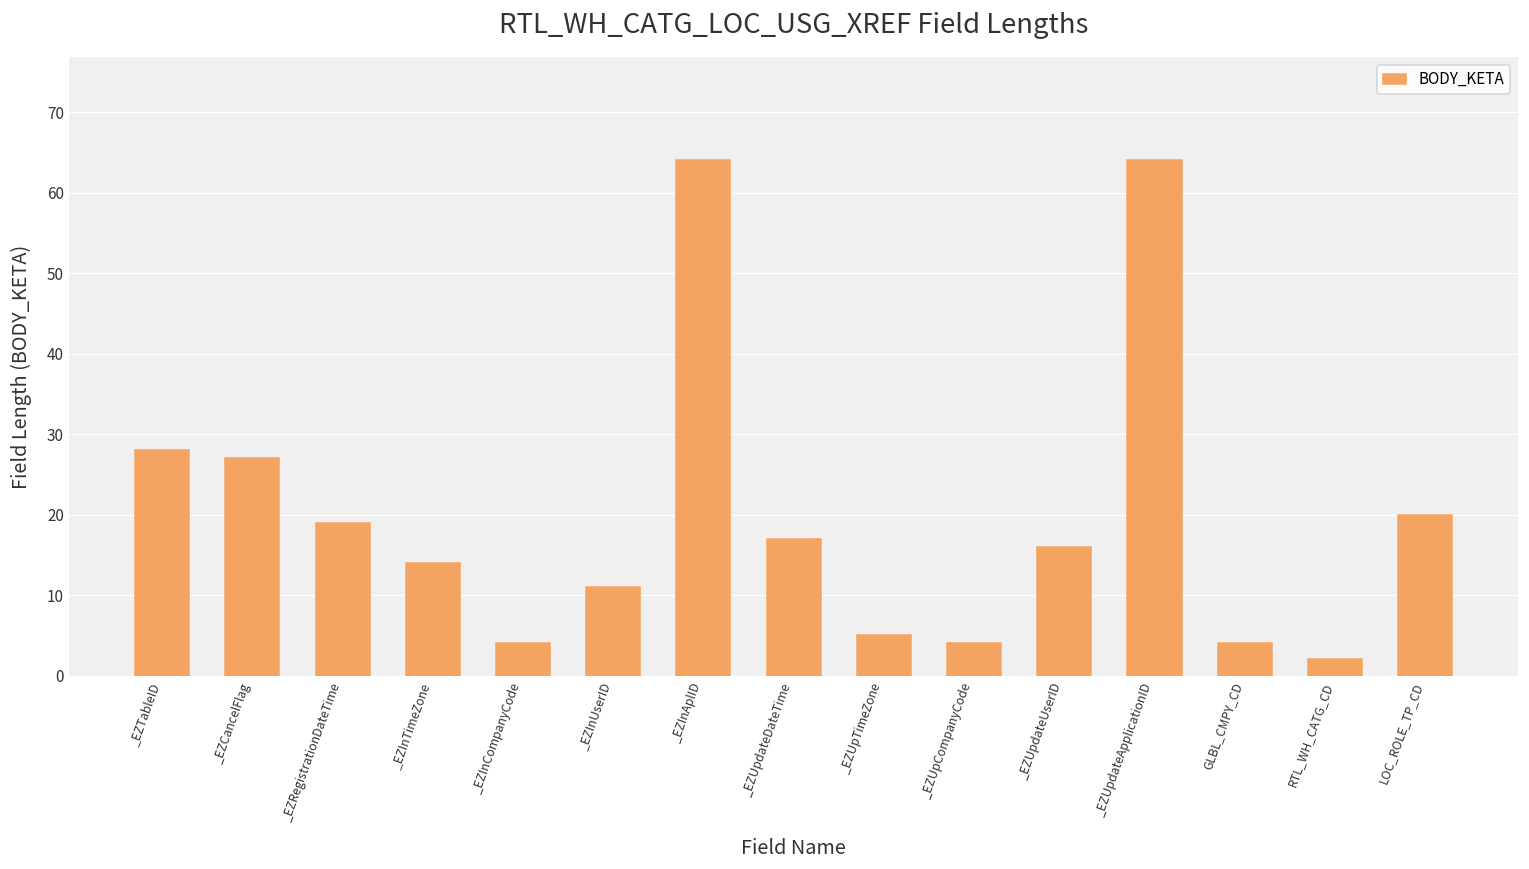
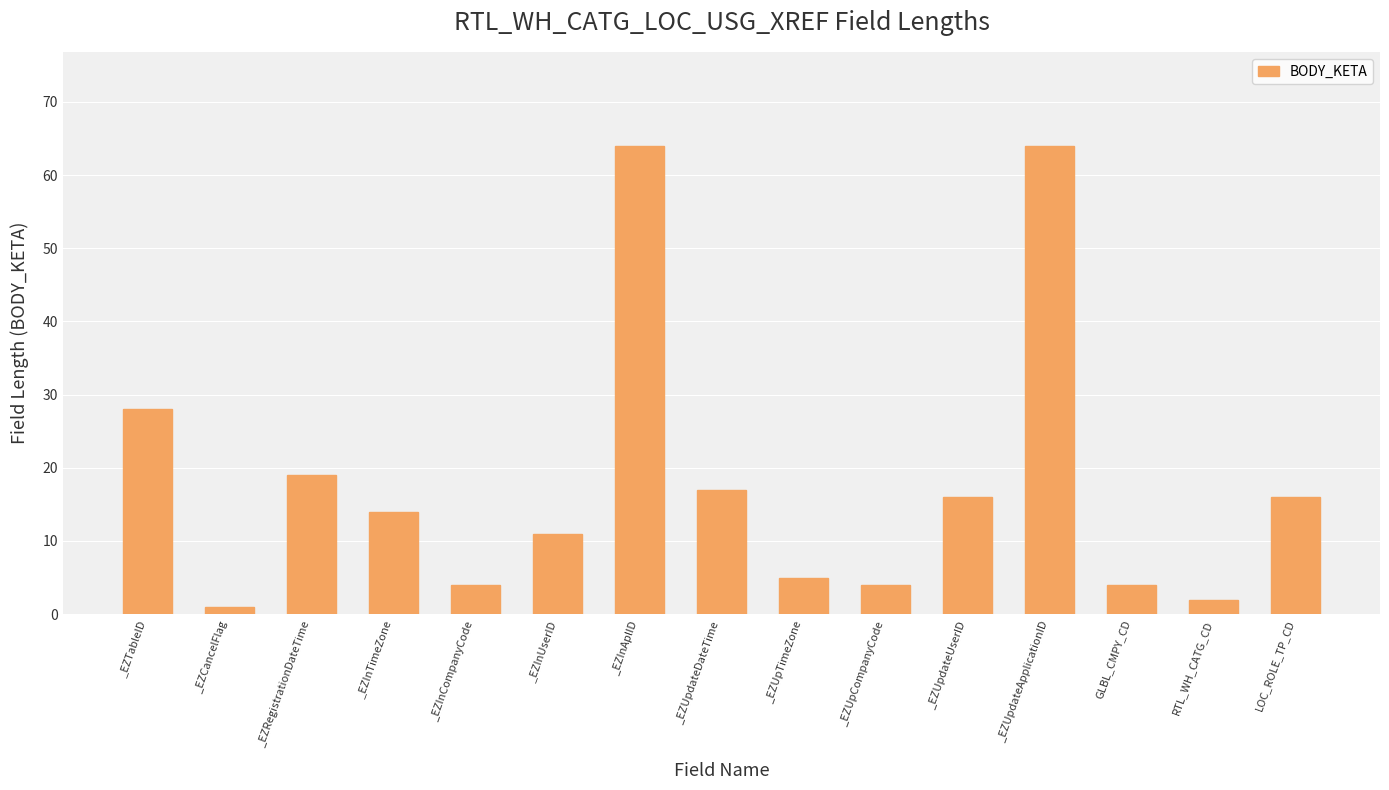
_EZCancelFlag: 27 -> 1
LOC_ROLE_TP_CD: 20 -> 16
